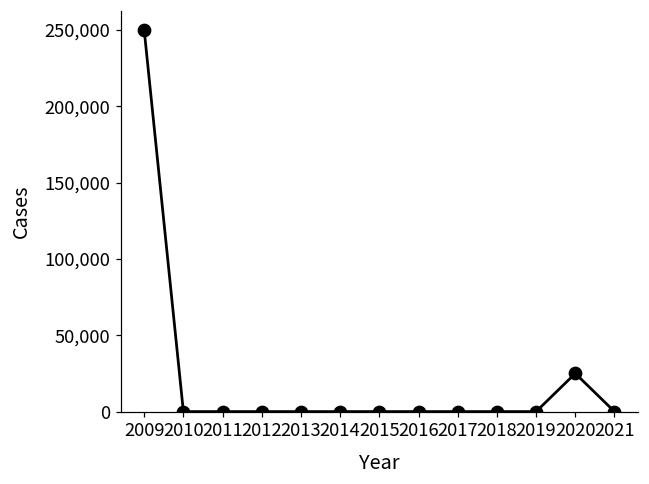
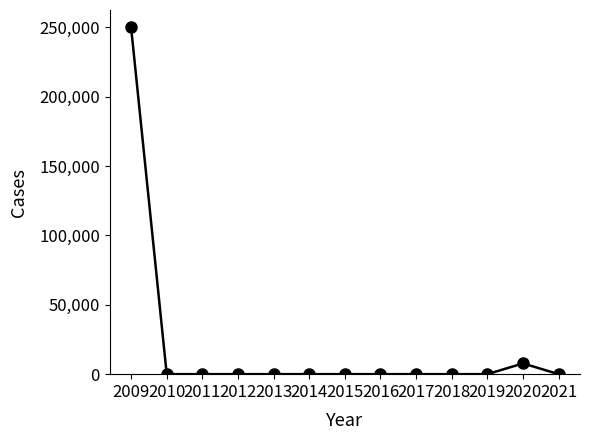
2020: 25,000 -> 8,000
